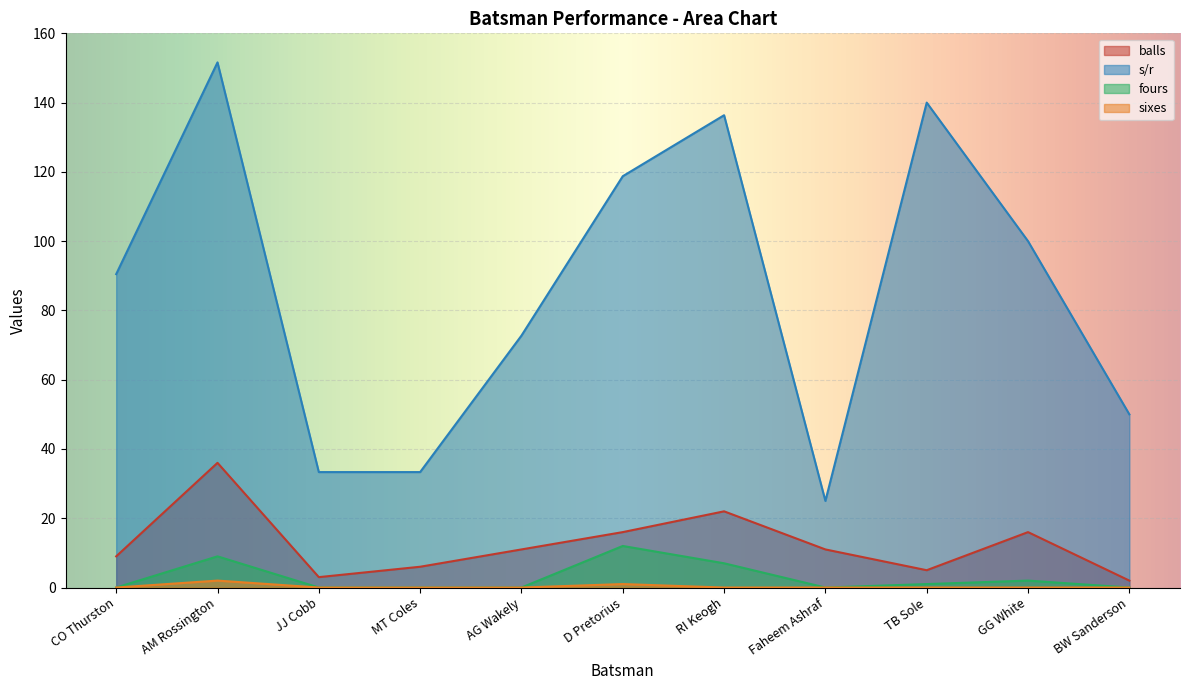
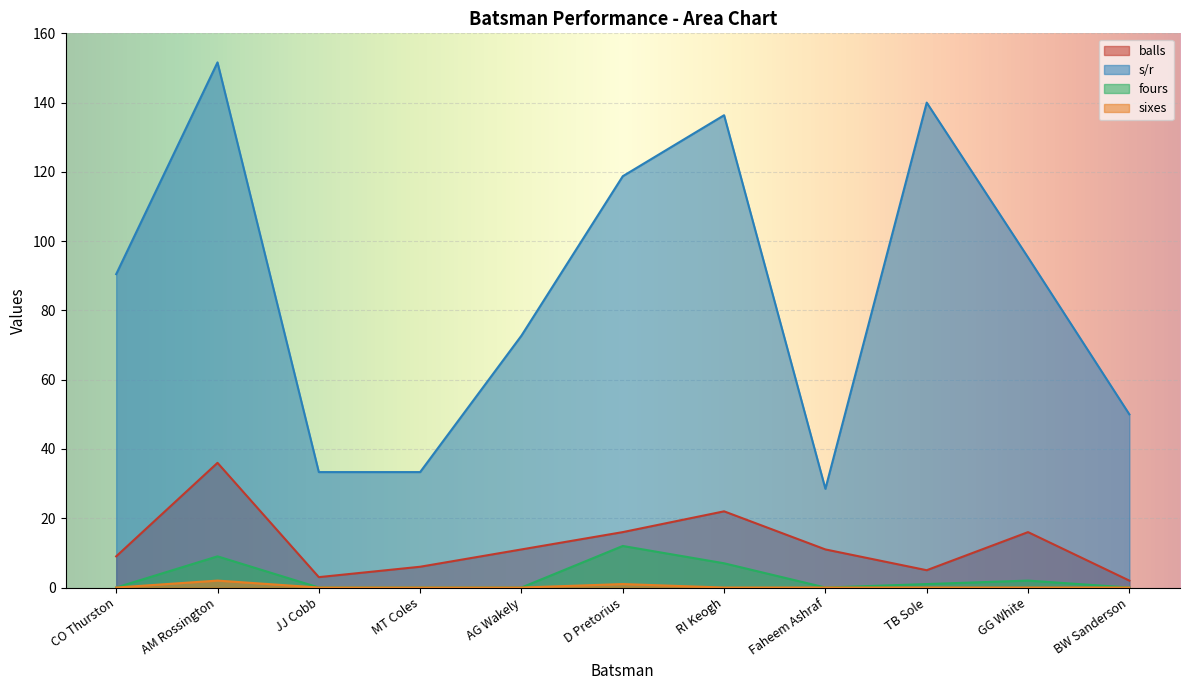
s/r, Faheem Ashraf: 25 -> 29
s/r, GG White: 100 -> 95
